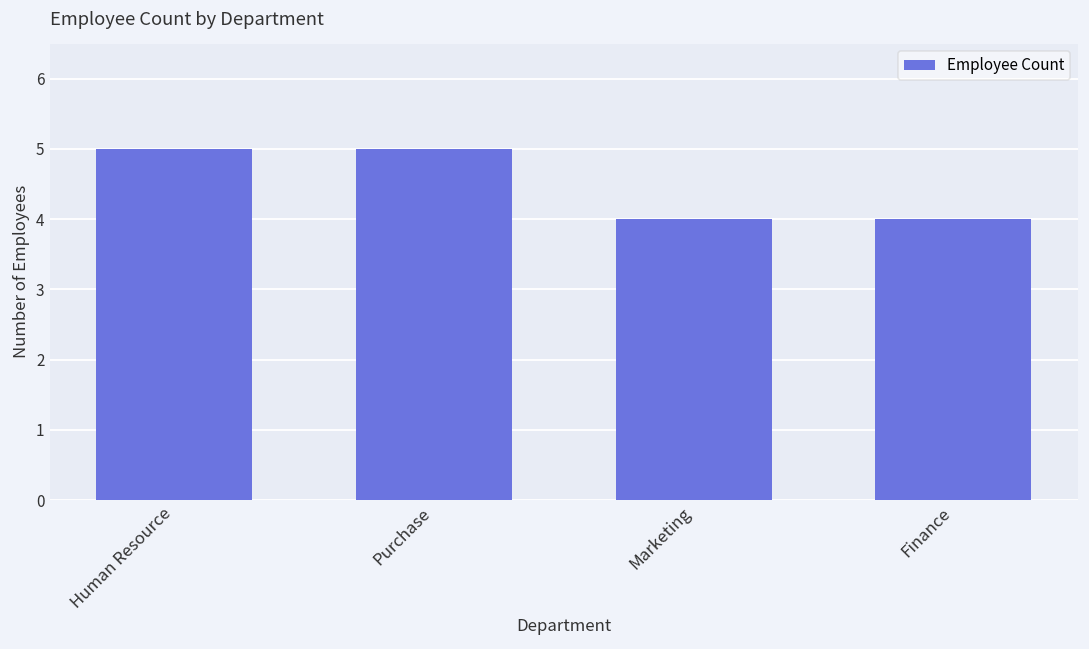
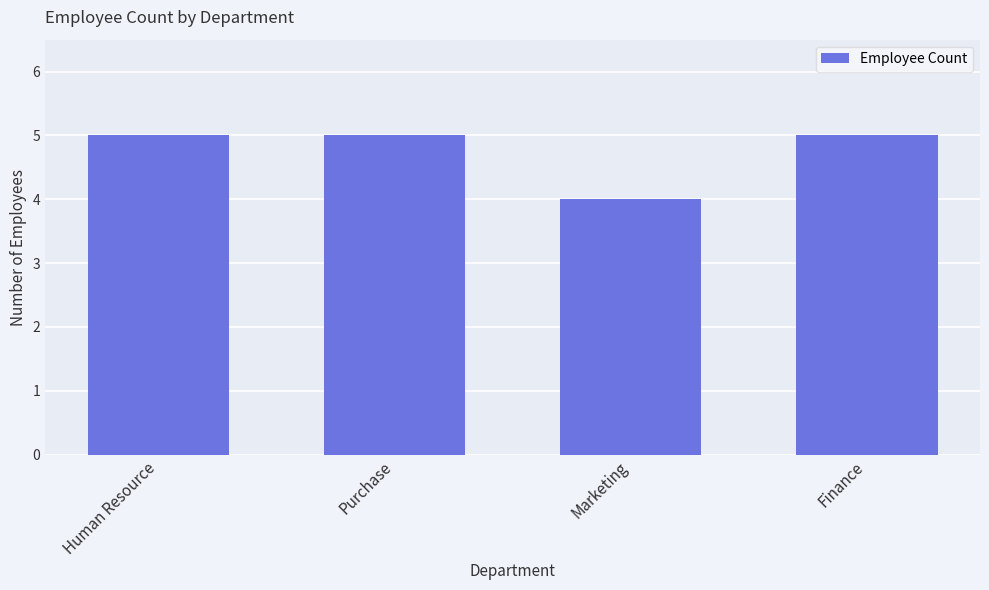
Finance: 4 -> 5
